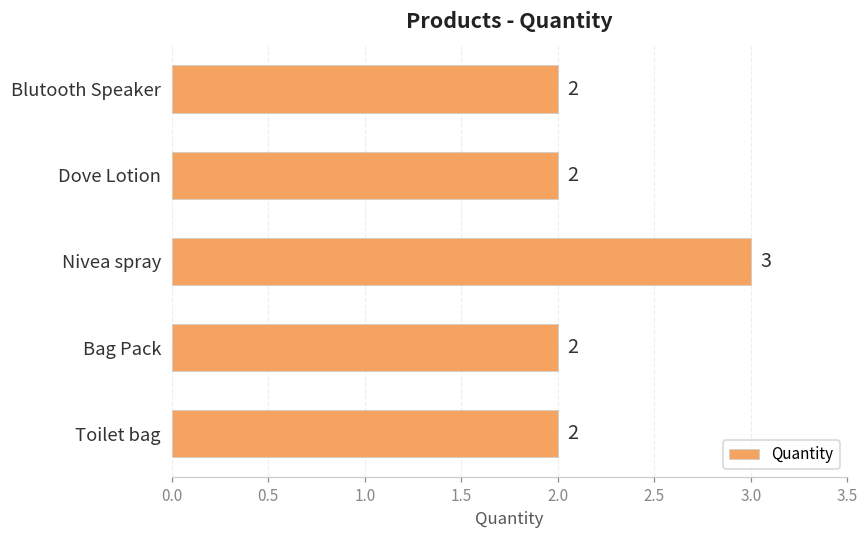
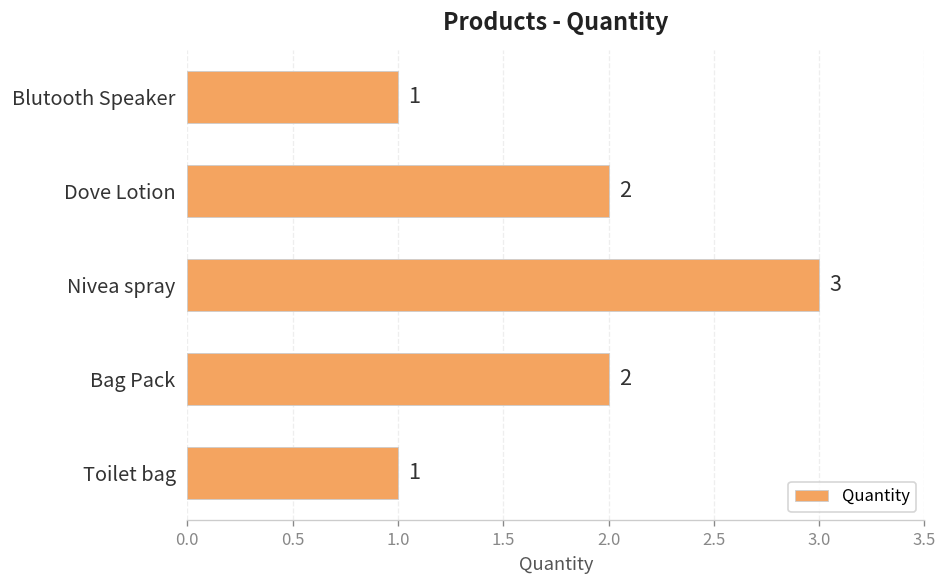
Blutooth Speaker: 2 -> 1
Toilet bag: 2 -> 1
